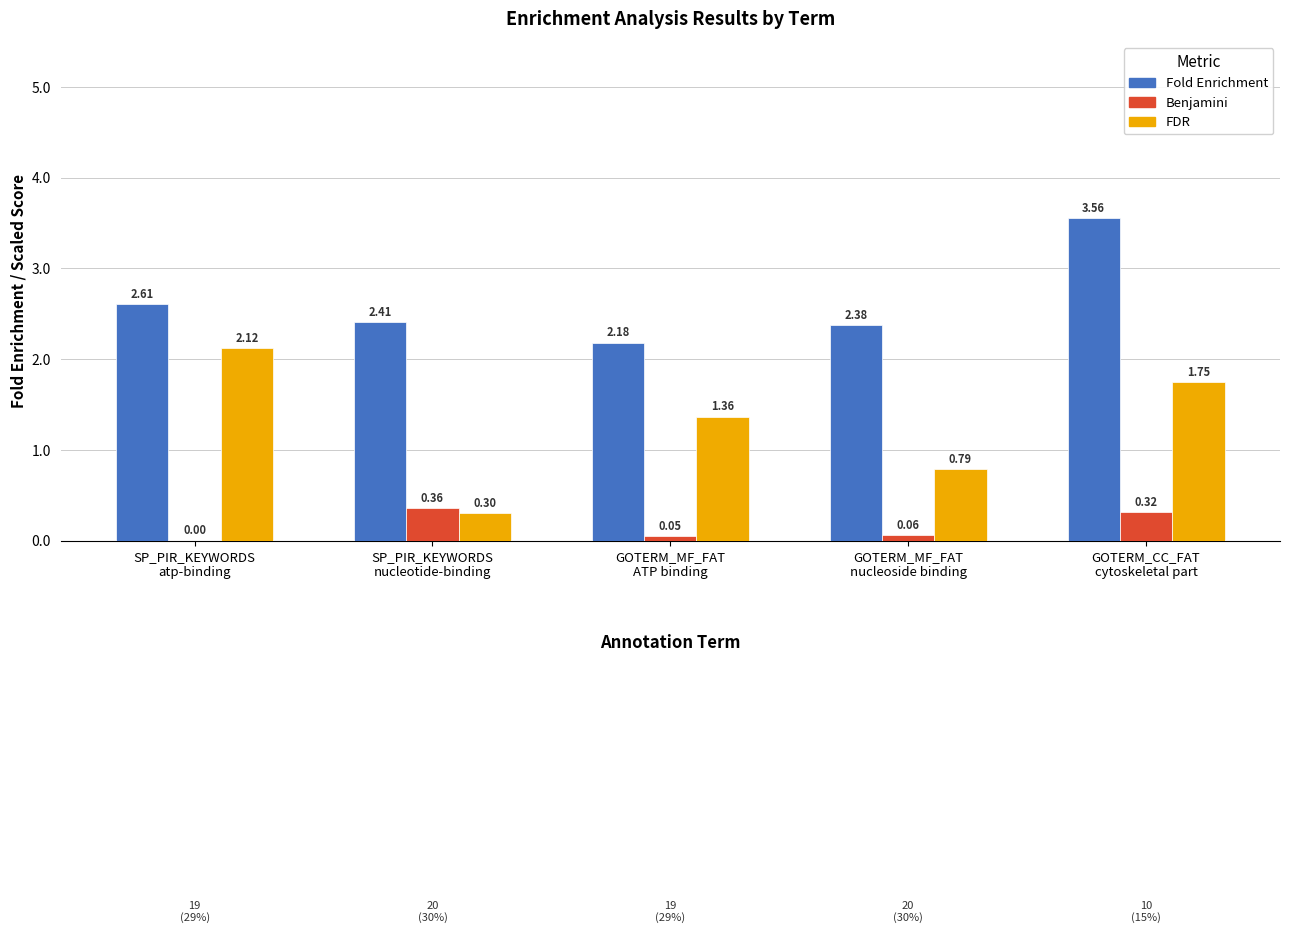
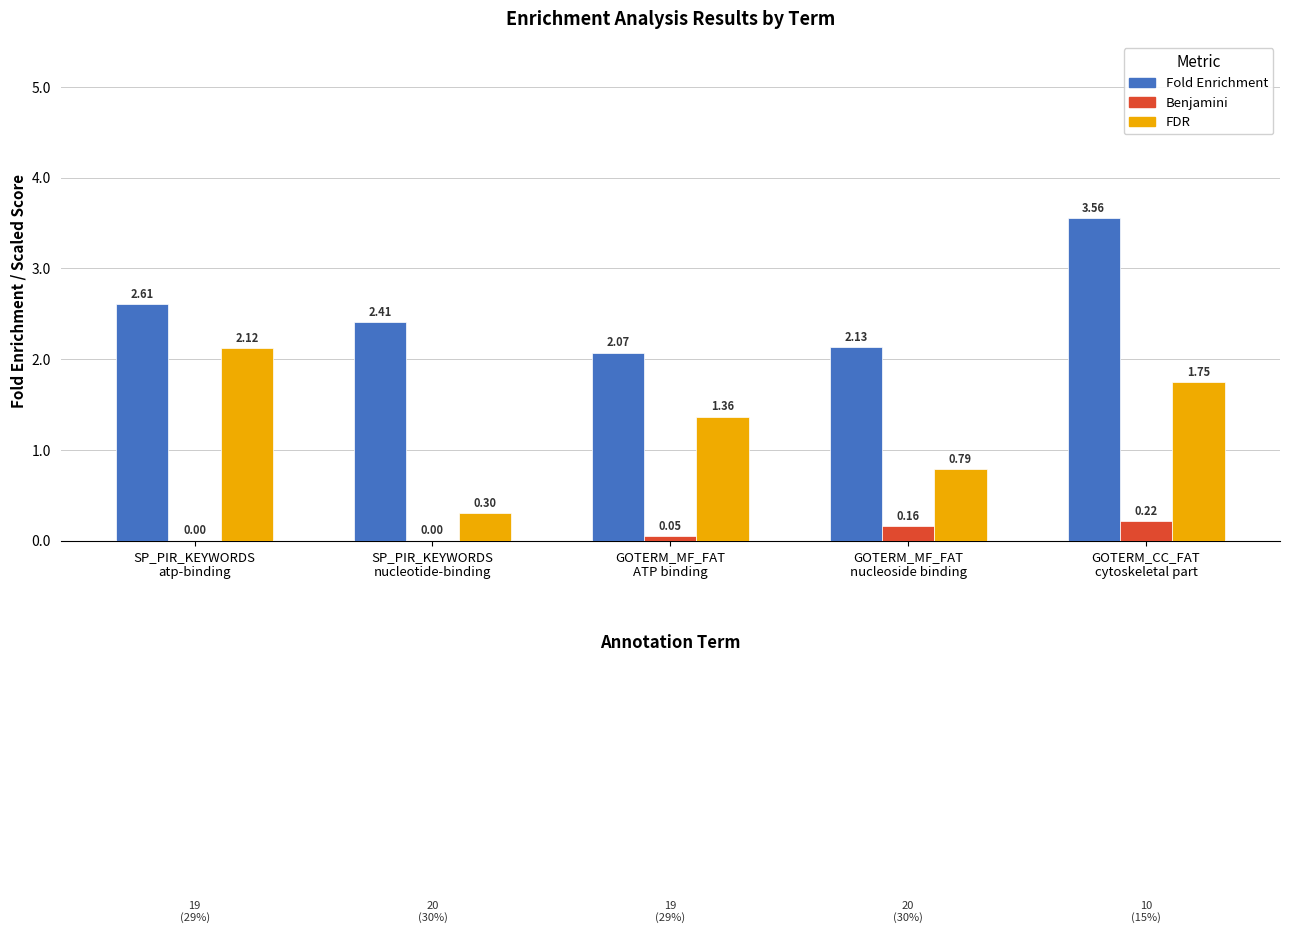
Benjamini, SP_PIR_KEYWORDS nucleotide-binding: 0.36 -> 0.00
Fold Enrichment, GOTERM_MF_FAT ATP binding: 2.18 -> 2.07
Fold Enrichment, GOTERM_MF_FAT nucleoside binding: 2.38 -> 2.13
Benjamini, GOTERM_MF_FAT nucleoside binding: 0.06 -> 0.16
Benjamini, GOTERM_CC_FAT cytoskeletal part: 0.32 -> 0.22
